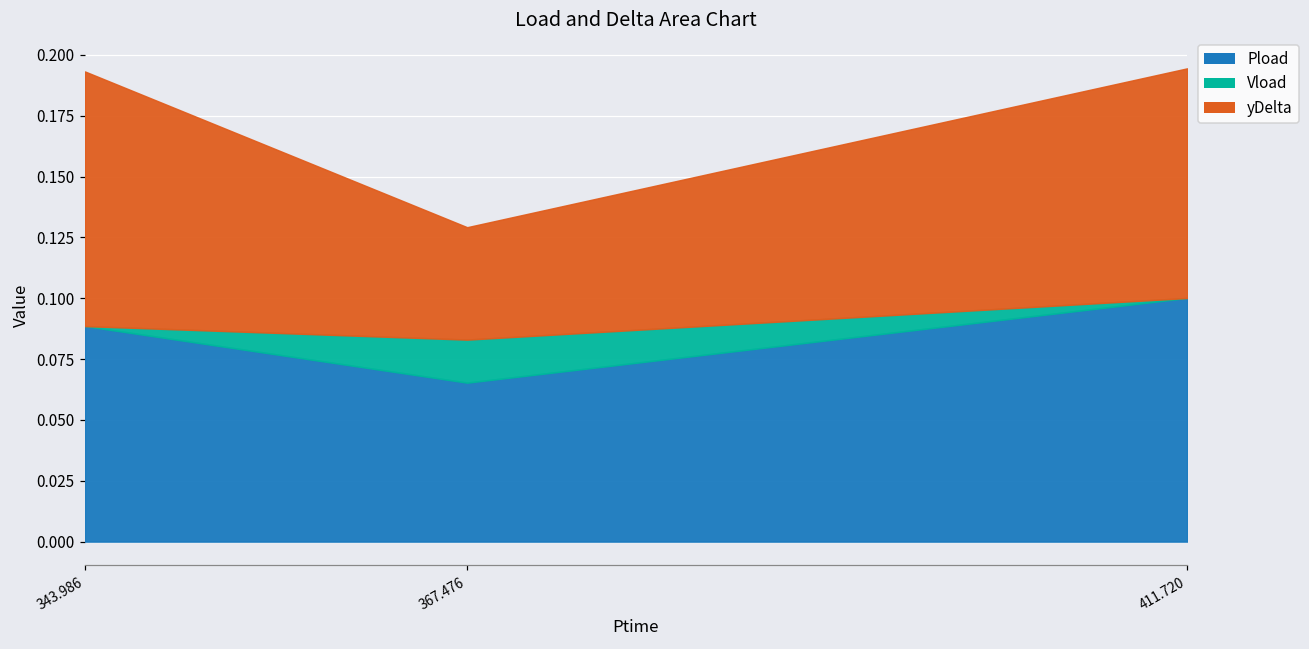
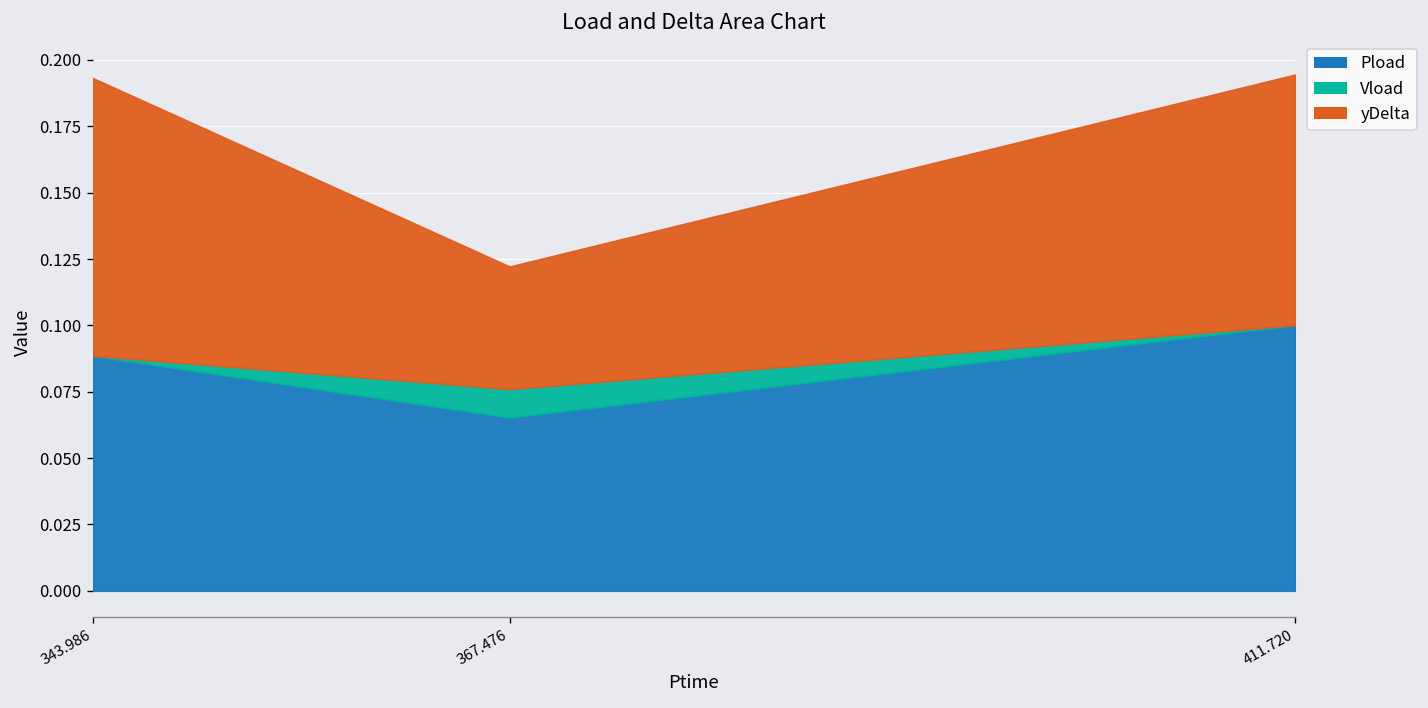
Vload, 367.476: 0.018 -> 0.011
